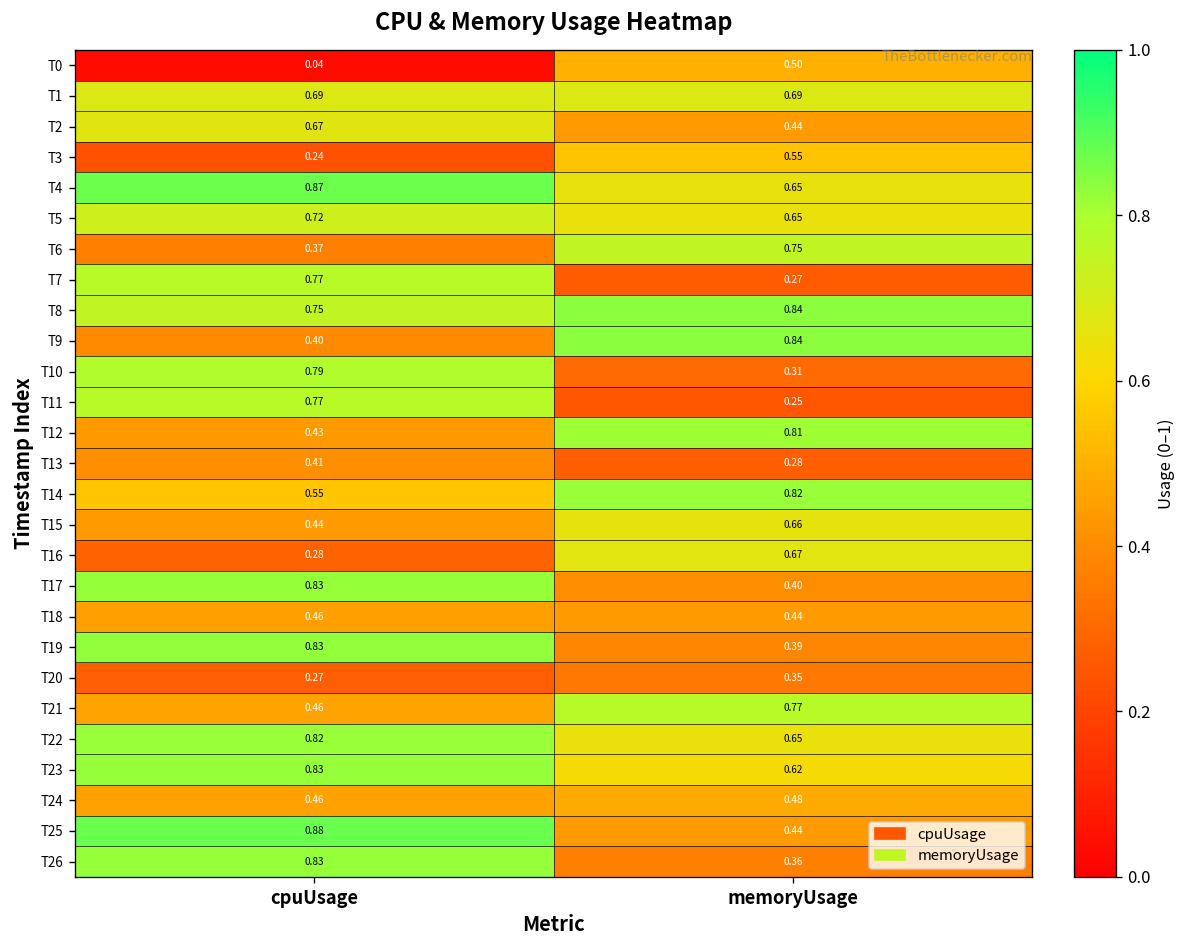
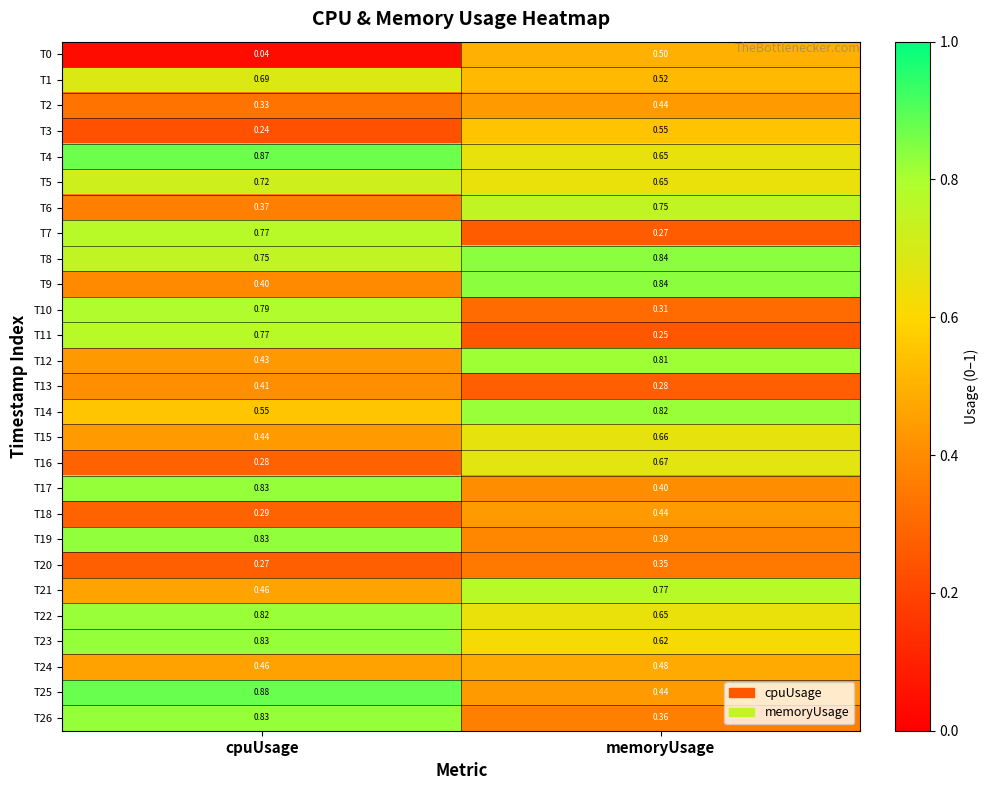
T1, memoryUsage: 0.69 -> 0.52
T2, cpuUsage: 0.67 -> 0.33
T18, cpuUsage: 0.46 -> 0.29
